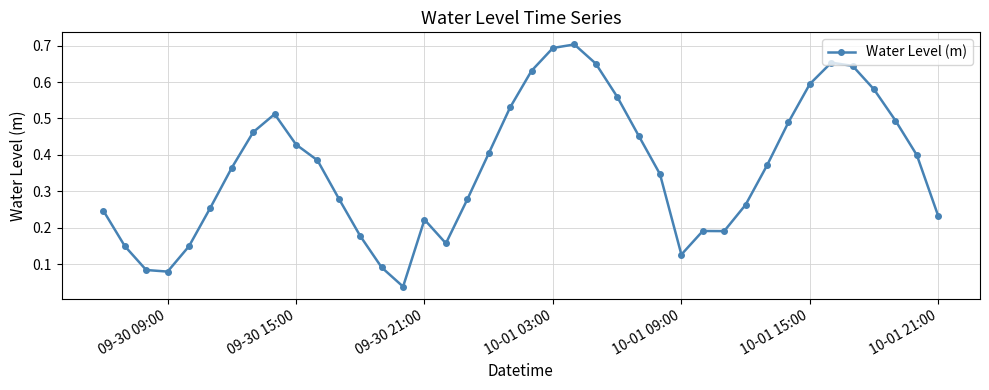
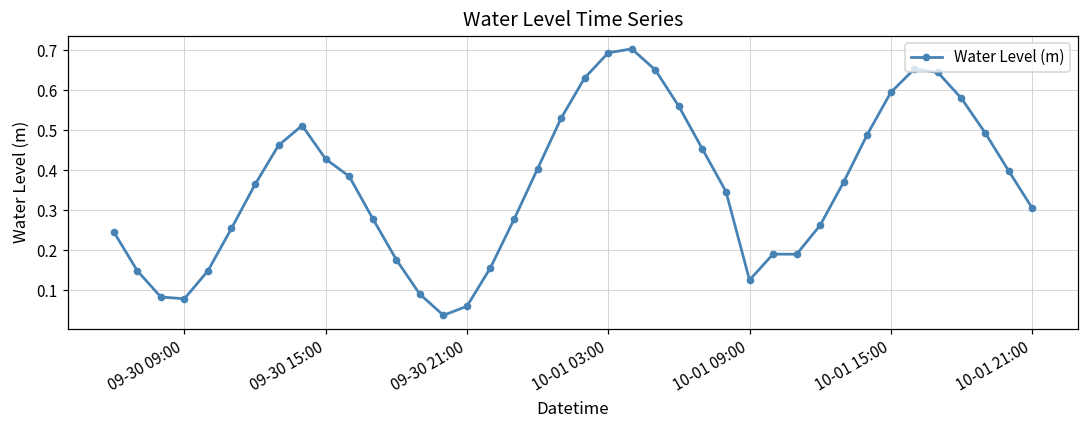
09-30 21:00: 0.22 -> 0.06
10-01 21:00: 0.23 -> 0.31
